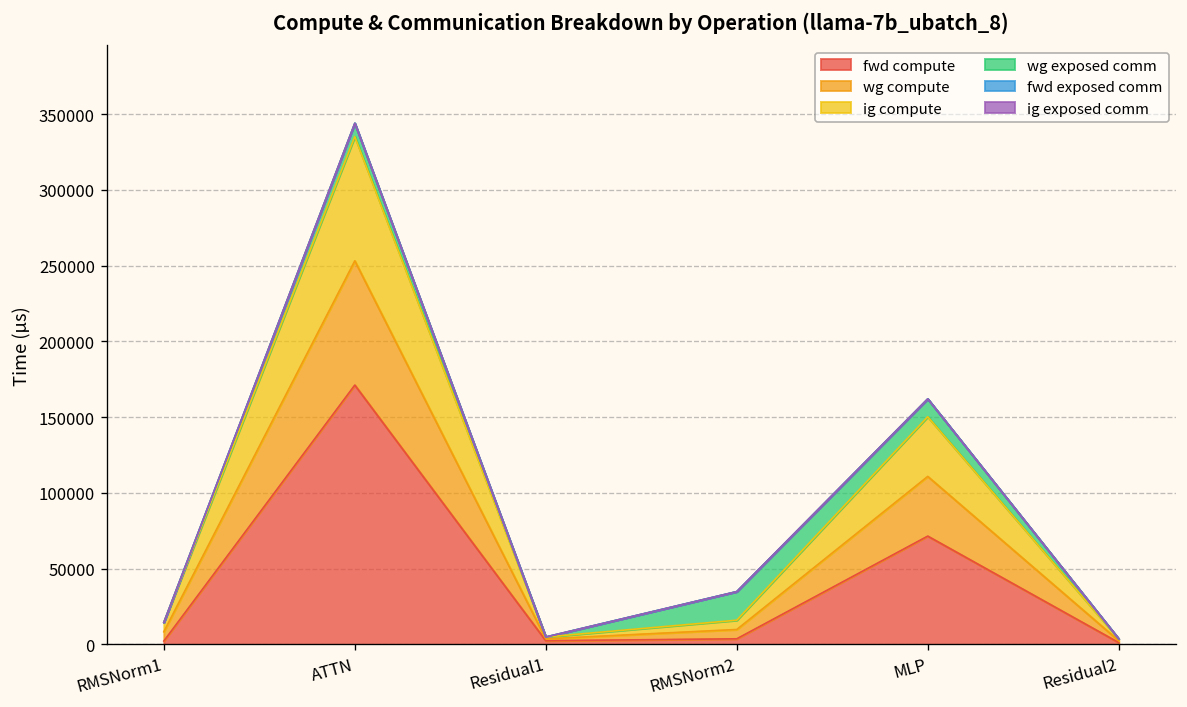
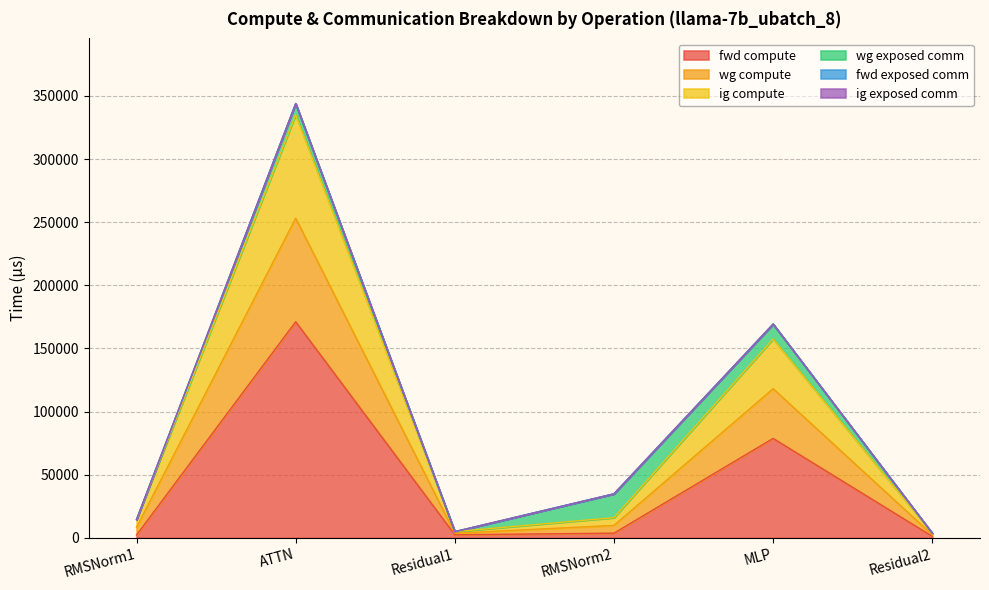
fwd compute, MLP: 71000 -> 79000
